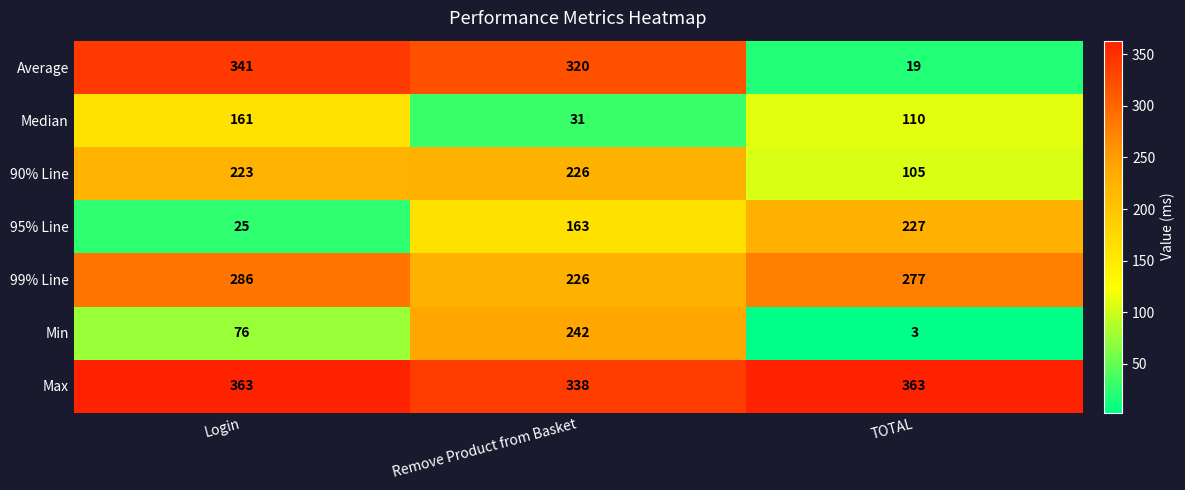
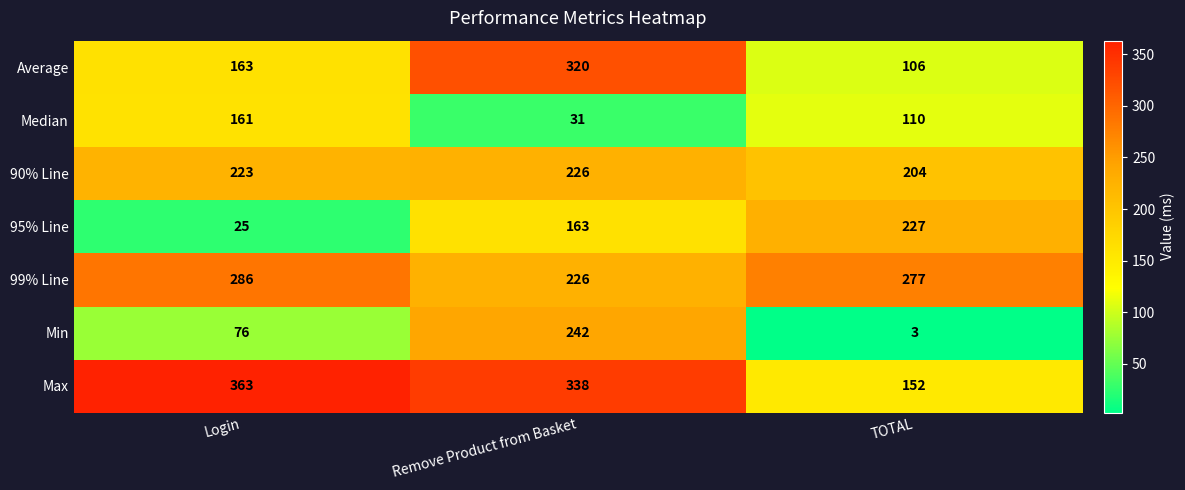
Average, Login: 341 -> 163
Average, TOTAL: 19 -> 106
90% Line, TOTAL: 105 -> 204
Max, TOTAL: 363 -> 152
